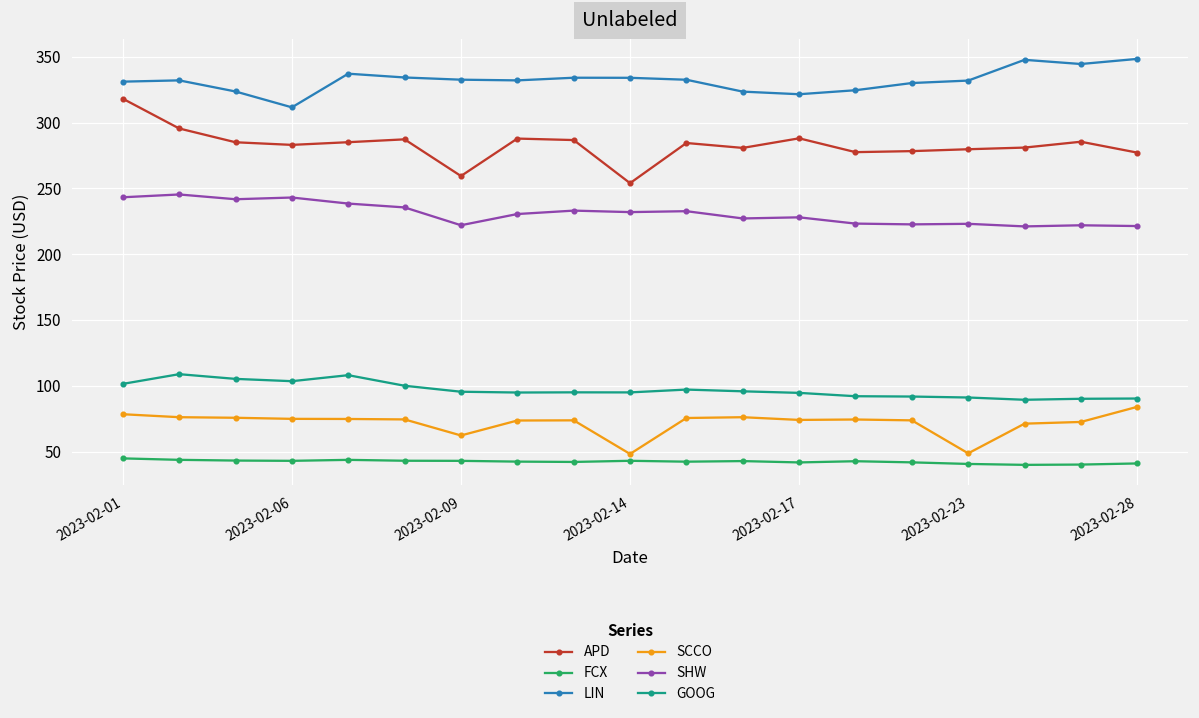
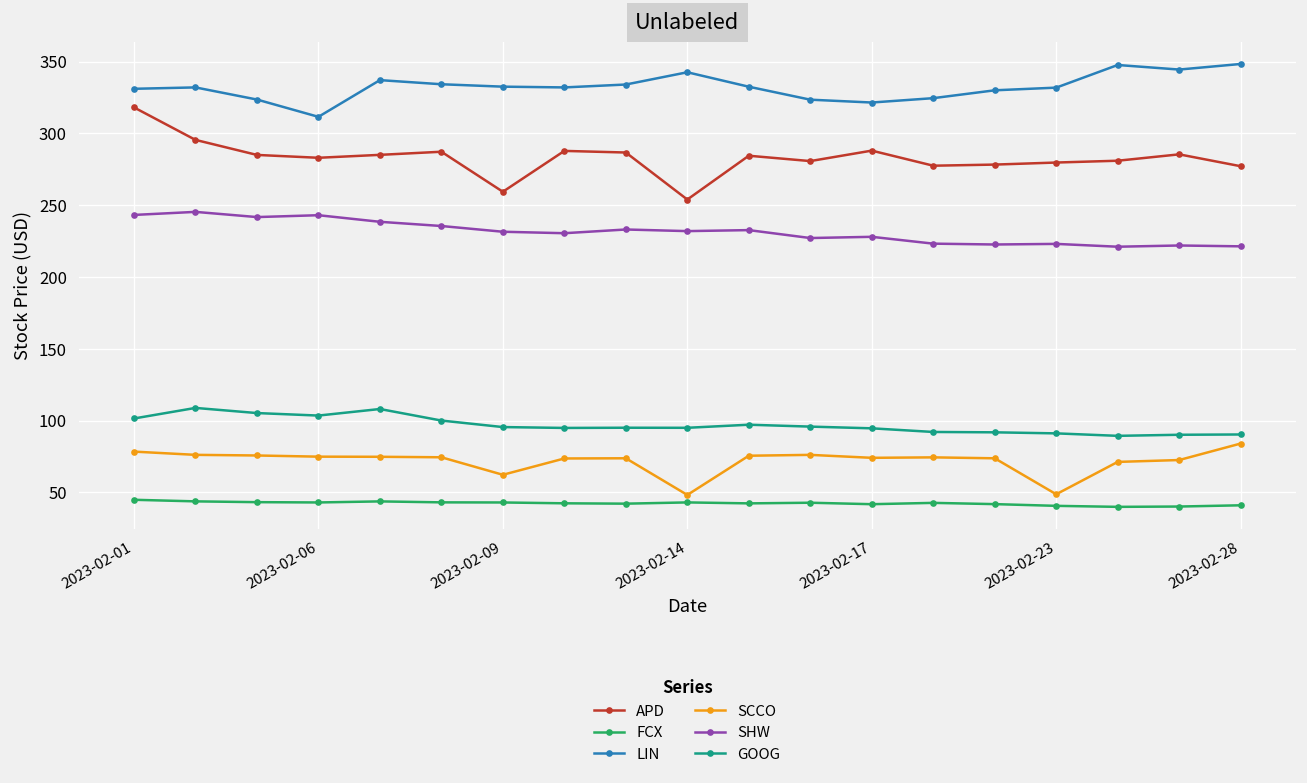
SHW, 2023-02-09: 222 -> 232
LIN, 2023-02-14: 334 -> 343
